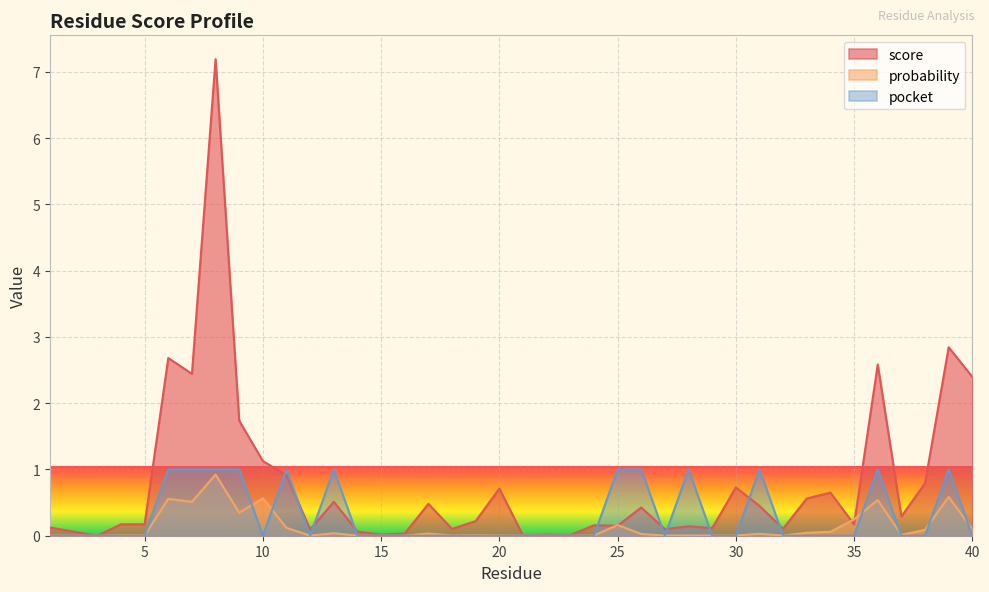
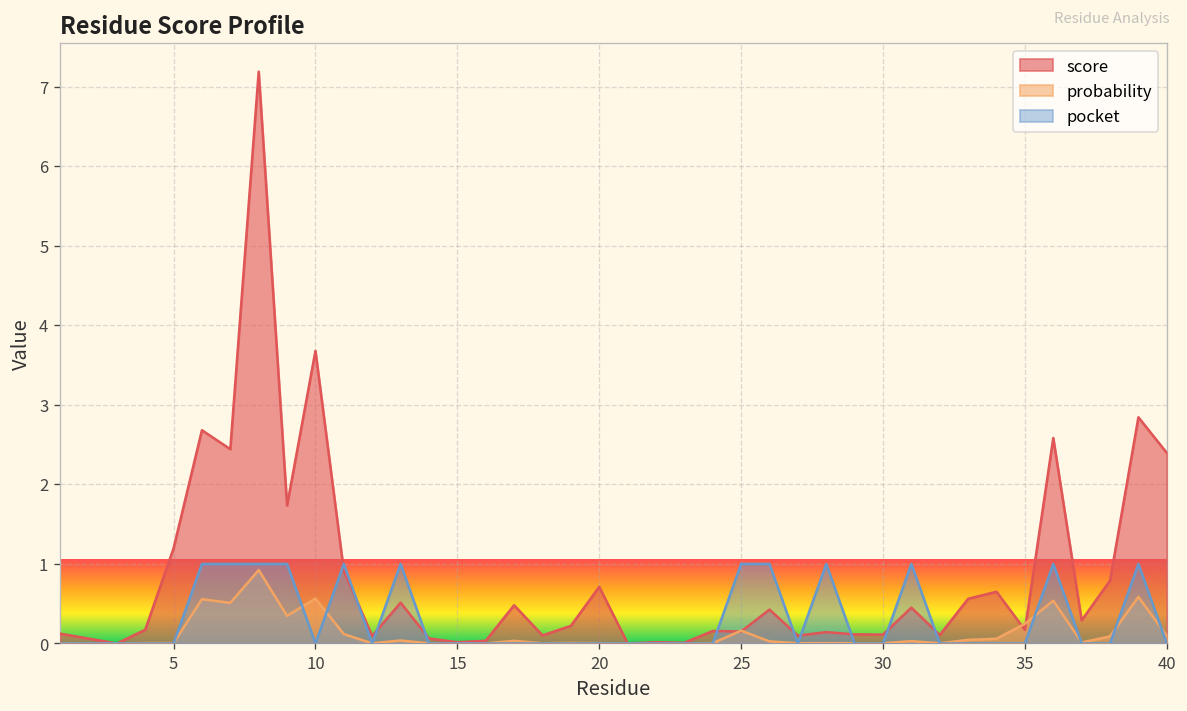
score, 5: 0.2 -> 1.2
score, 10: 1.1 -> 3.7
score, 30: 0.7 -> 0.1
